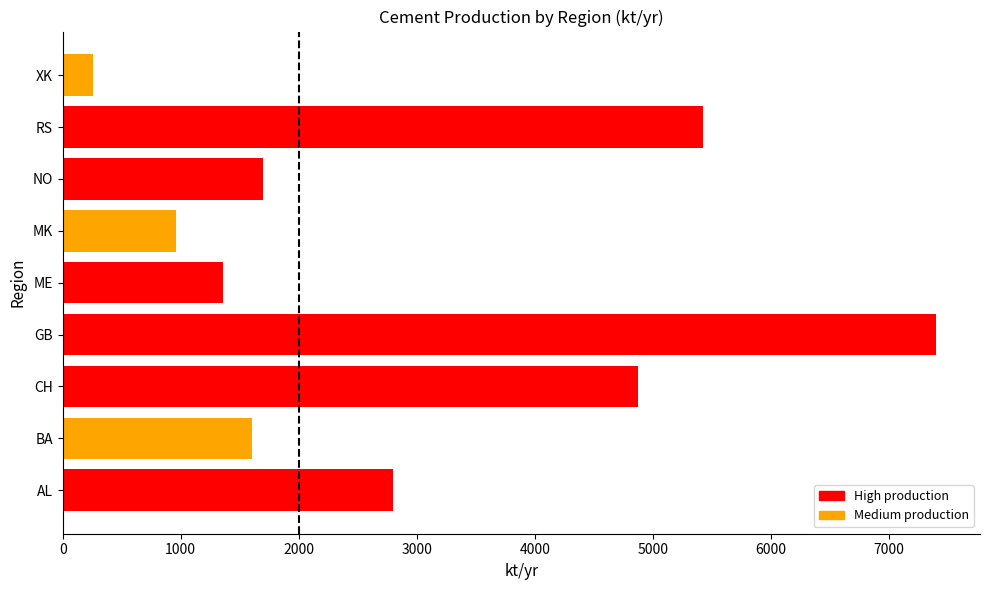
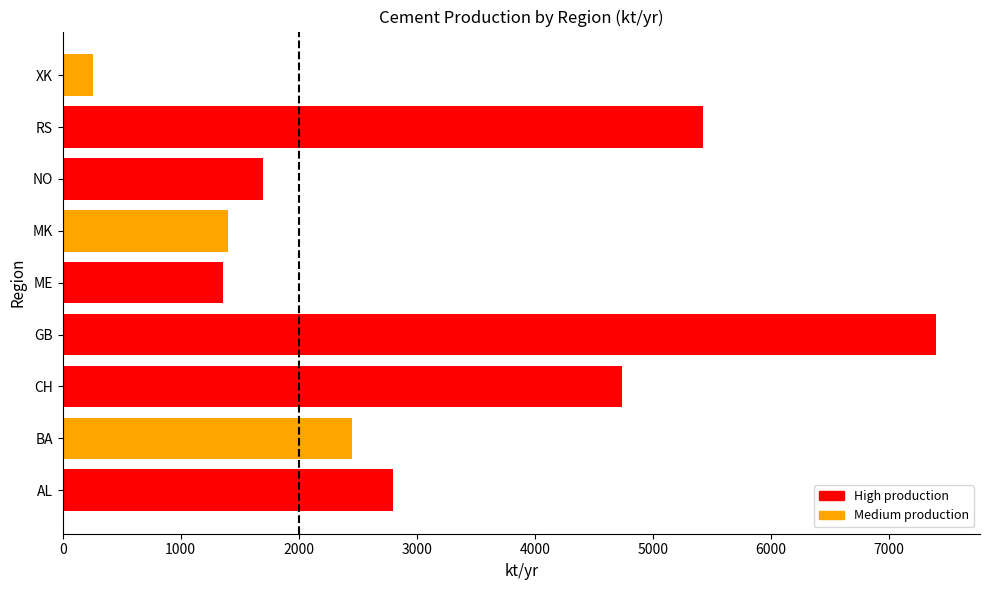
MK: 960 -> 1400
CH: 4870 -> 4740
BA: 1600 -> 2450
